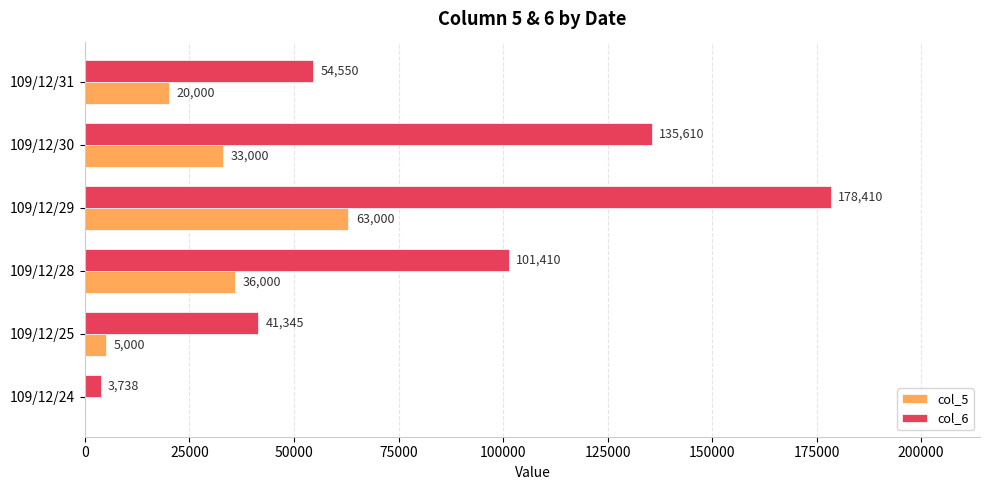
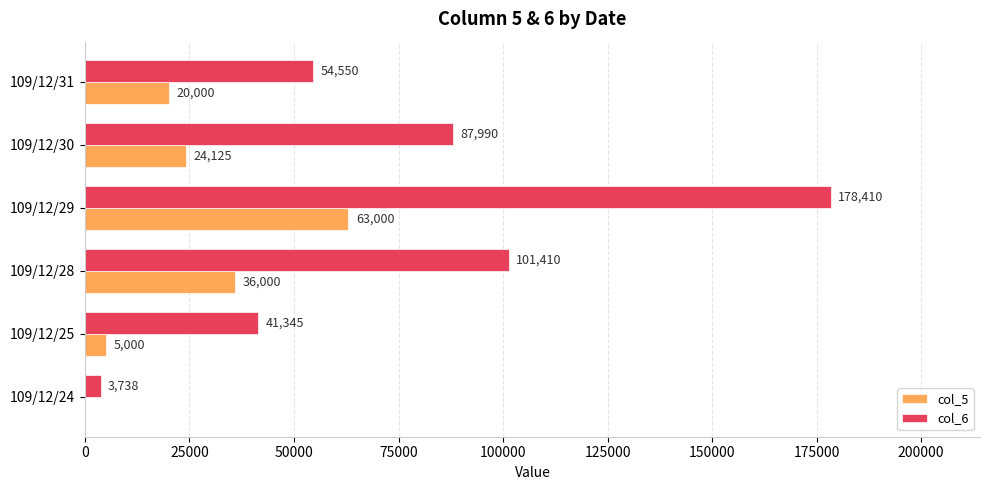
col_6, 109/12/30: 135,610 -> 87,990
col_5, 109/12/30: 33,000 -> 24,125
